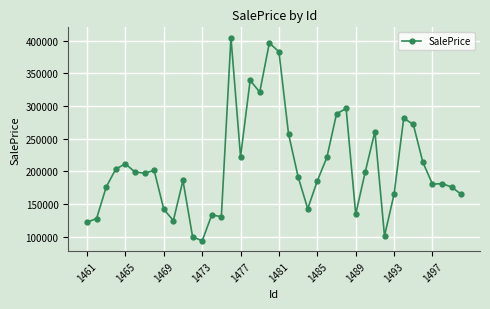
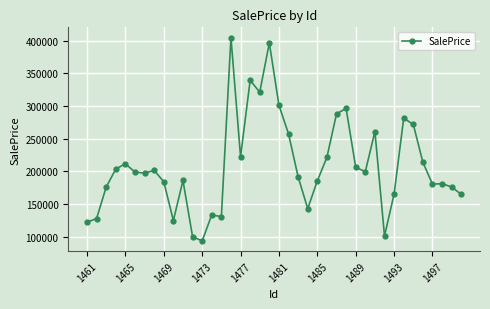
1469: 140000 -> 180000
1481: 380000 -> 300000
1489: 130000 -> 210000
